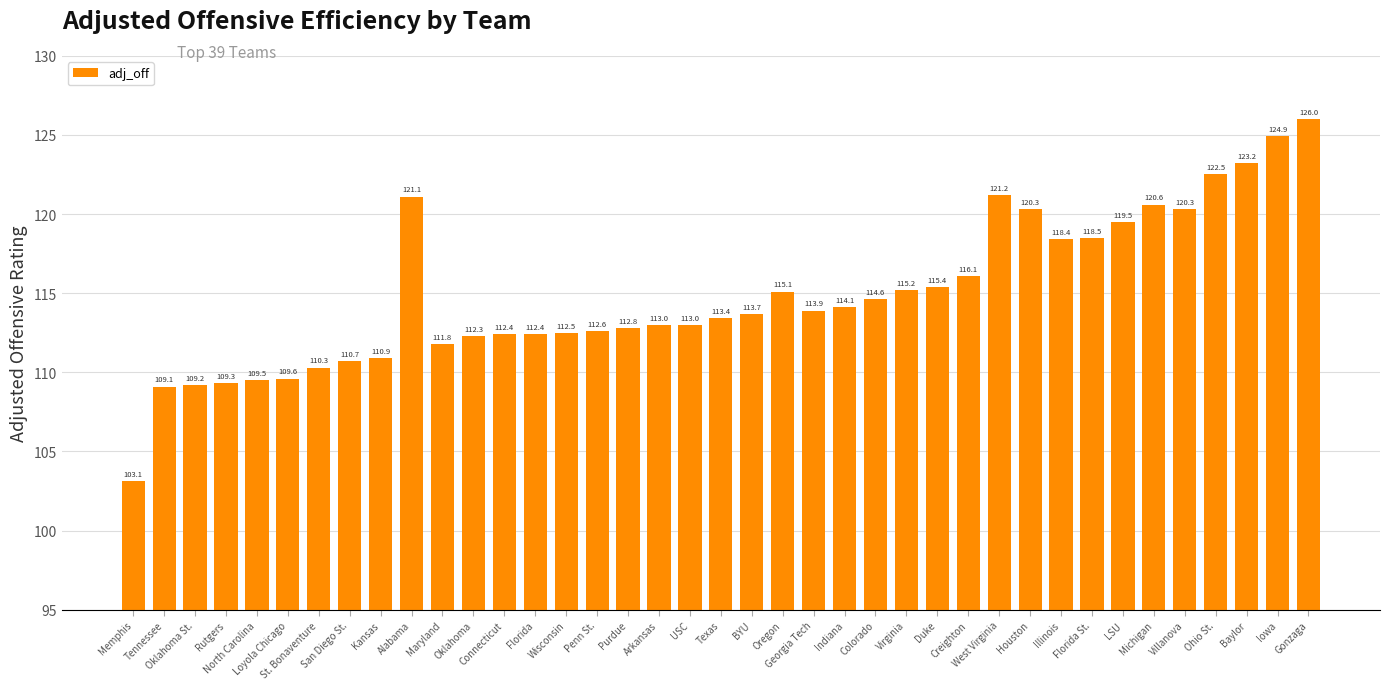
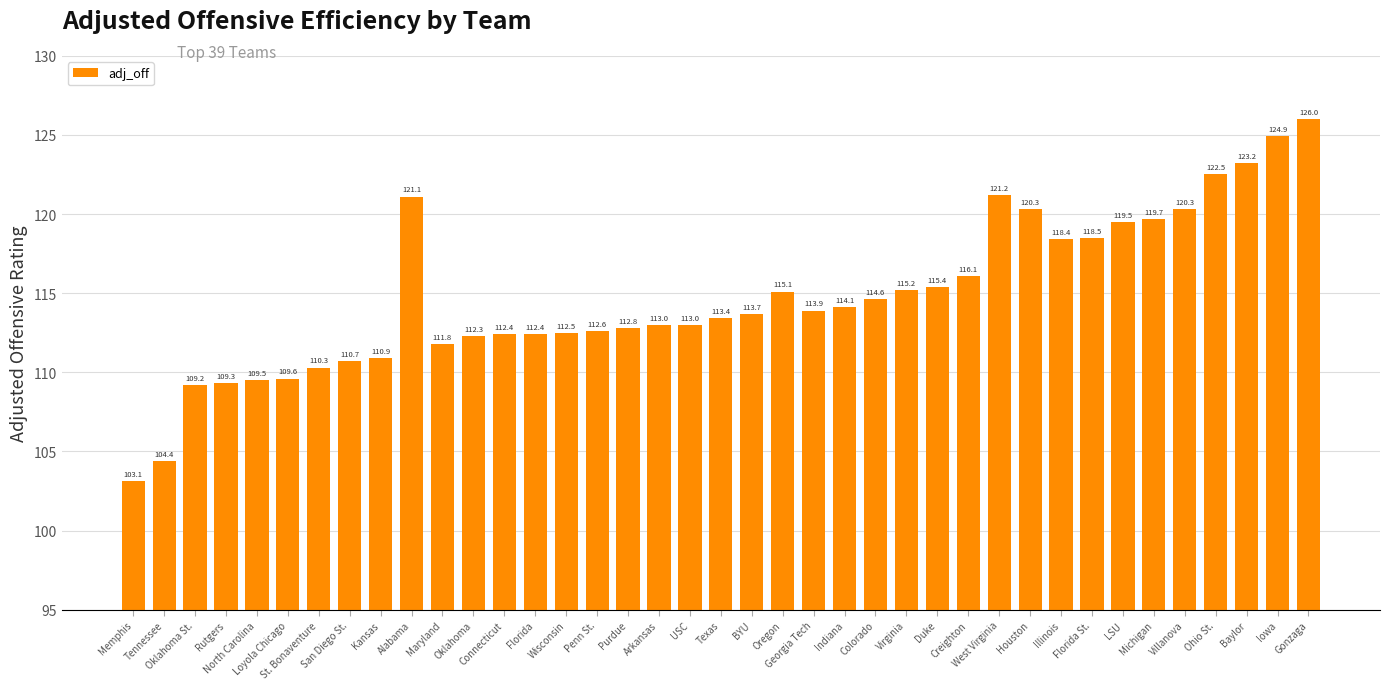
Tennessee: 109.1 -> 104.4
Michigan: 120.6 -> 119.7
